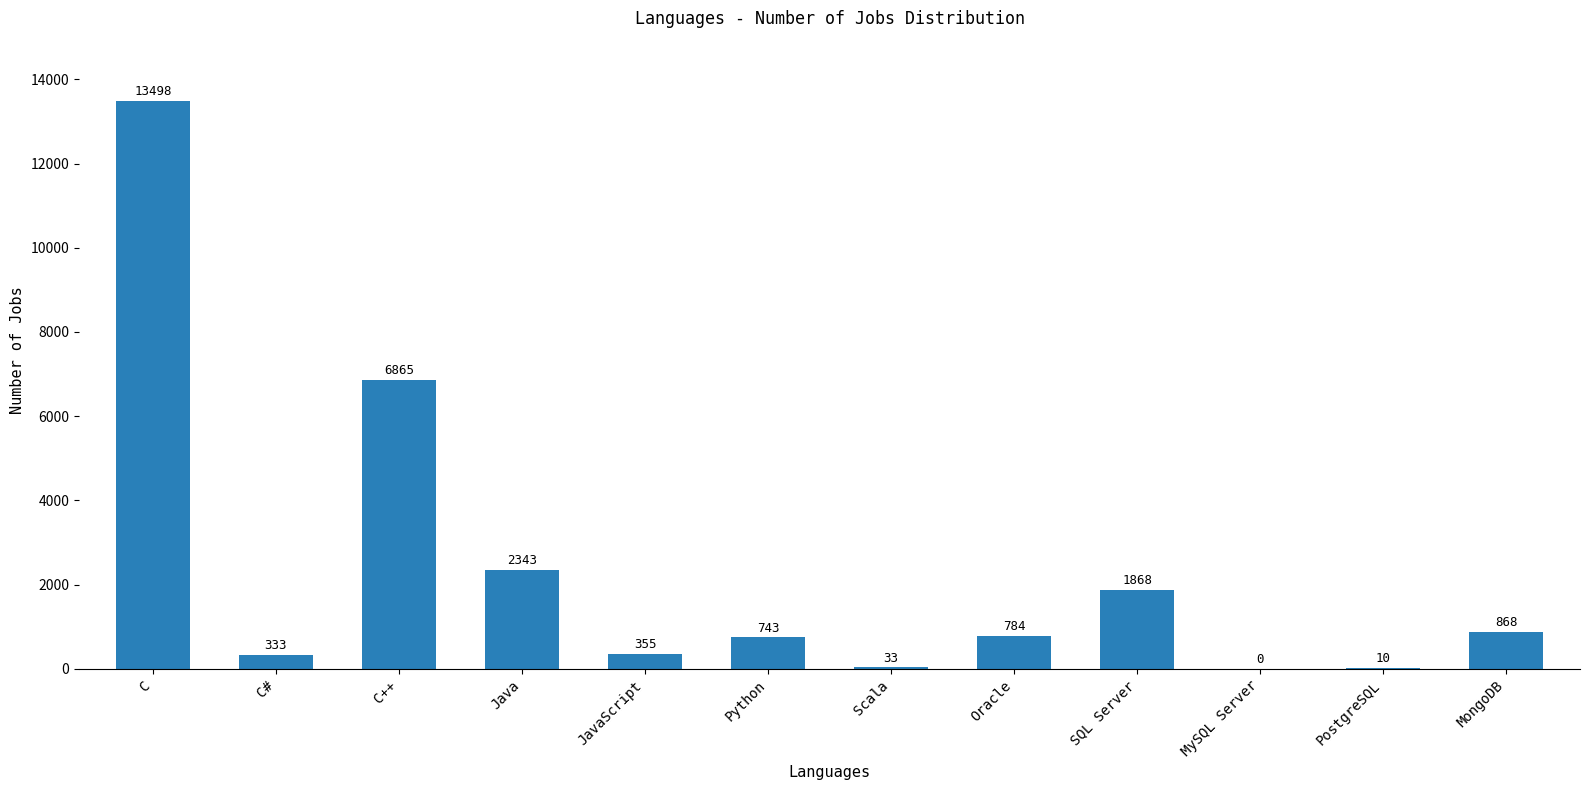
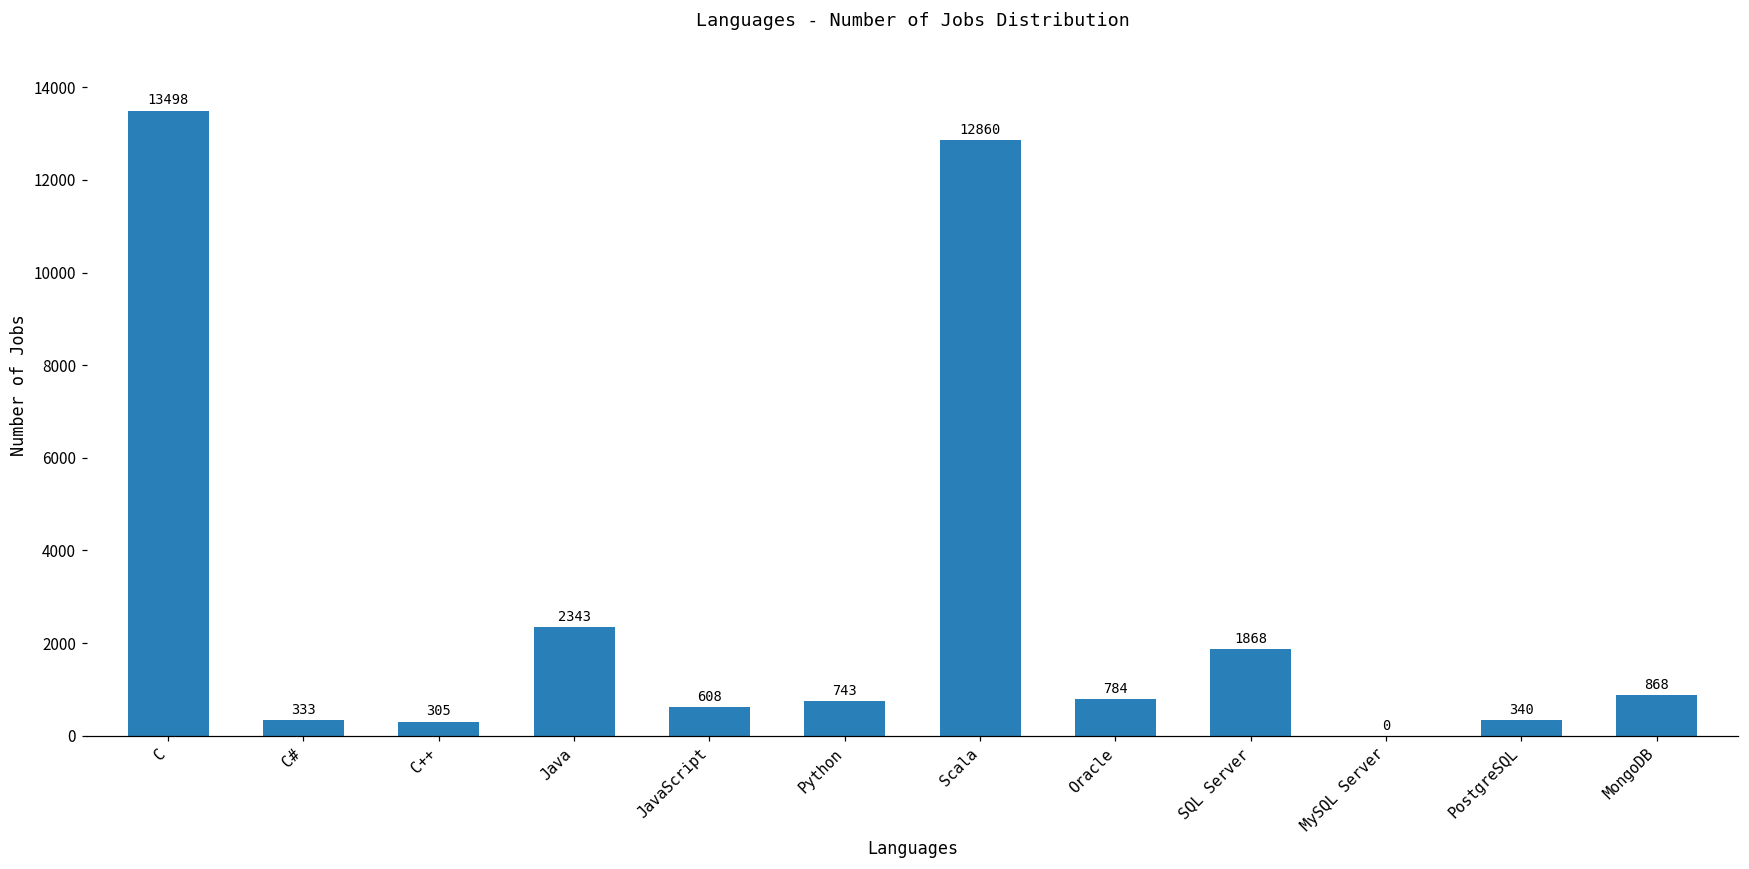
C++: 6865 -> 305
JavaScript: 355 -> 608
Scala: 33 -> 12860
PostgreSQL: 10 -> 340
